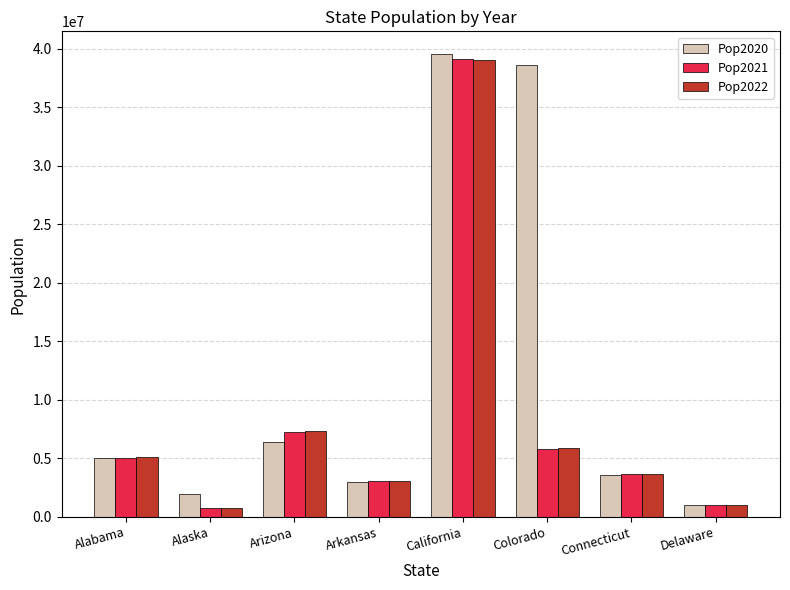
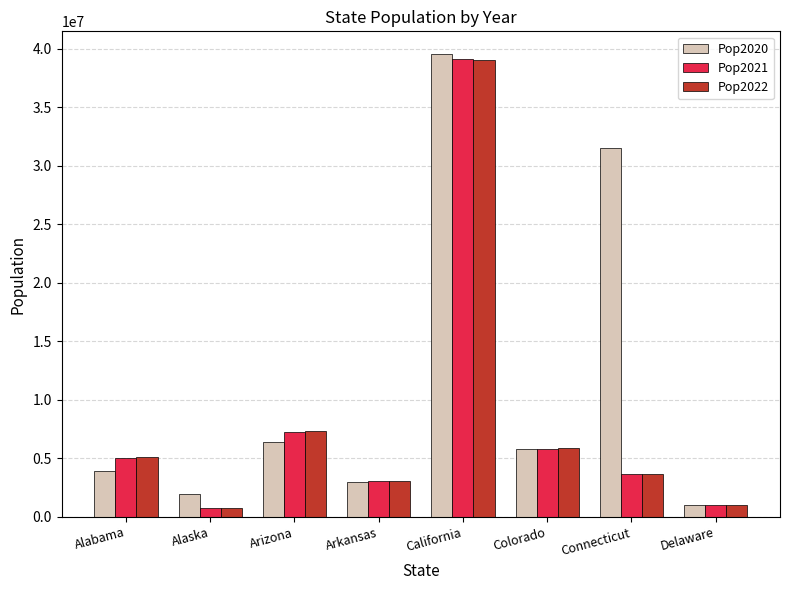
Pop2020, Alabama: 5000000 -> 3900000
Pop2020, Colorado: 38600000 -> 5800000
Pop2020, Connecticut: 3600000 -> 31500000
